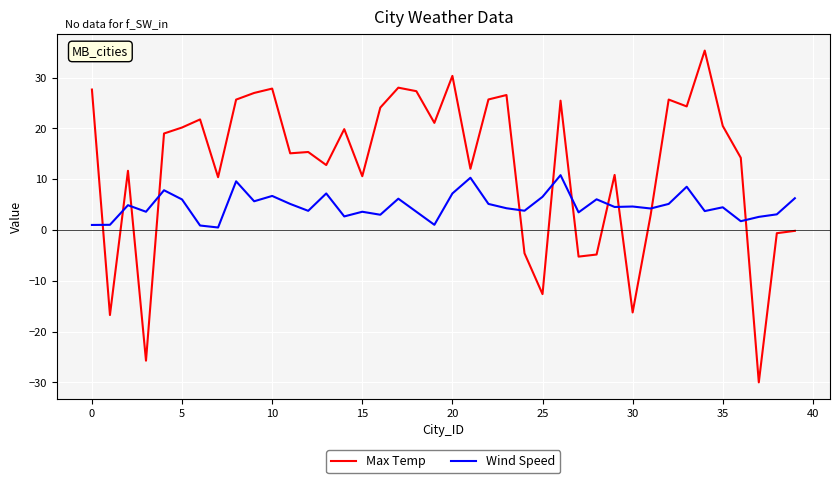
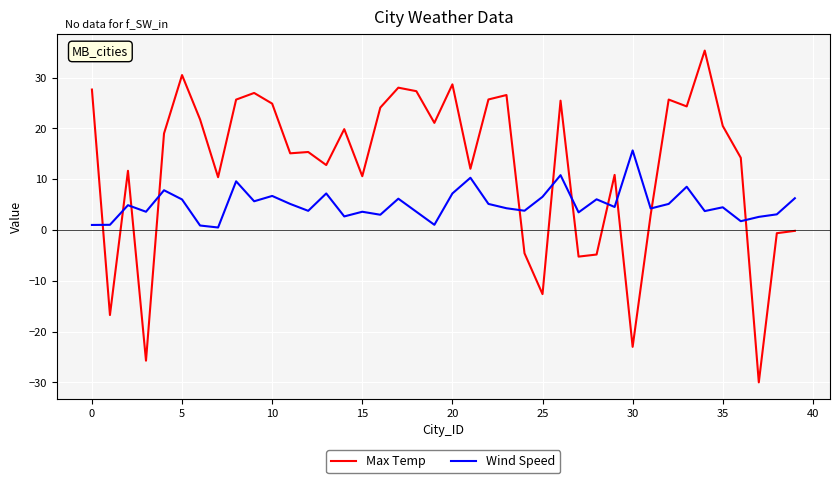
Max Temp, 5: 20 -> 31
Max Temp, 10: 28 -> 25
Max Temp, 20: 30 -> 29
Max Temp, 30: -16 -> -23
Wind Speed, 30: 5 -> 16
